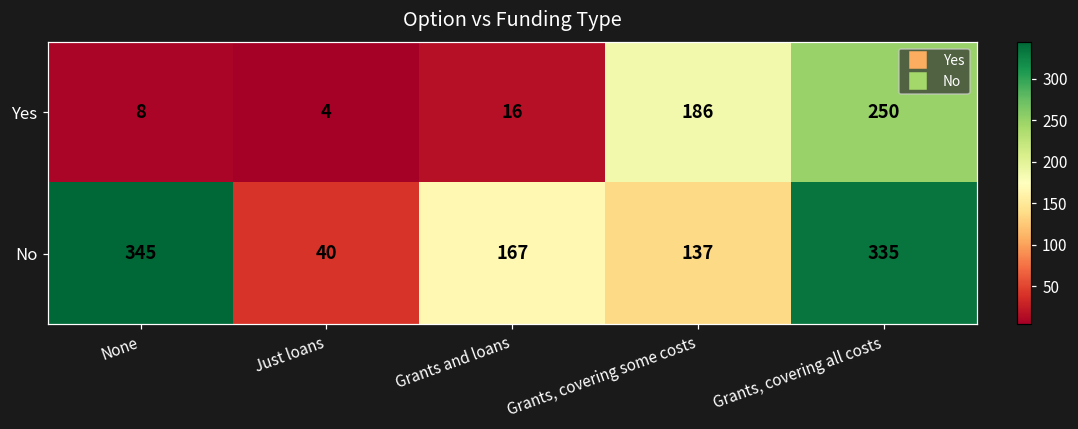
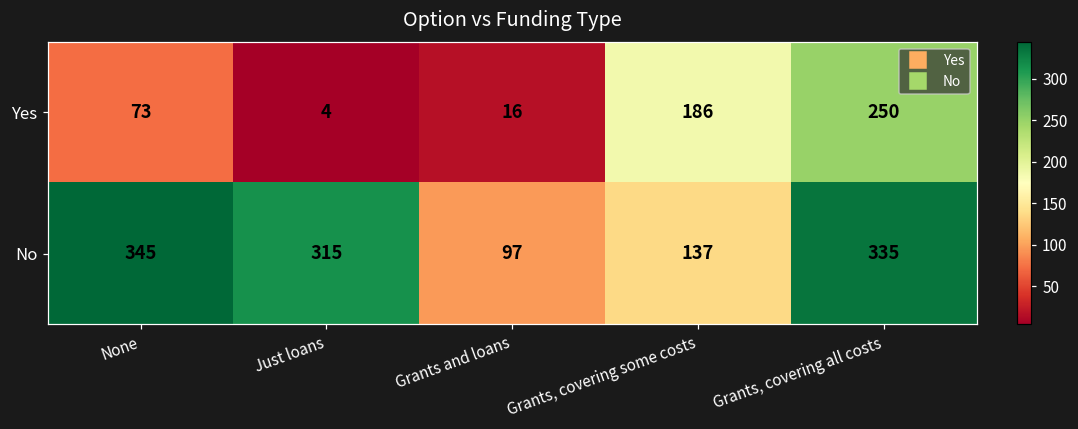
Yes, None: 8 -> 73
No, Just loans: 40 -> 315
No, Grants and loans: 167 -> 97
